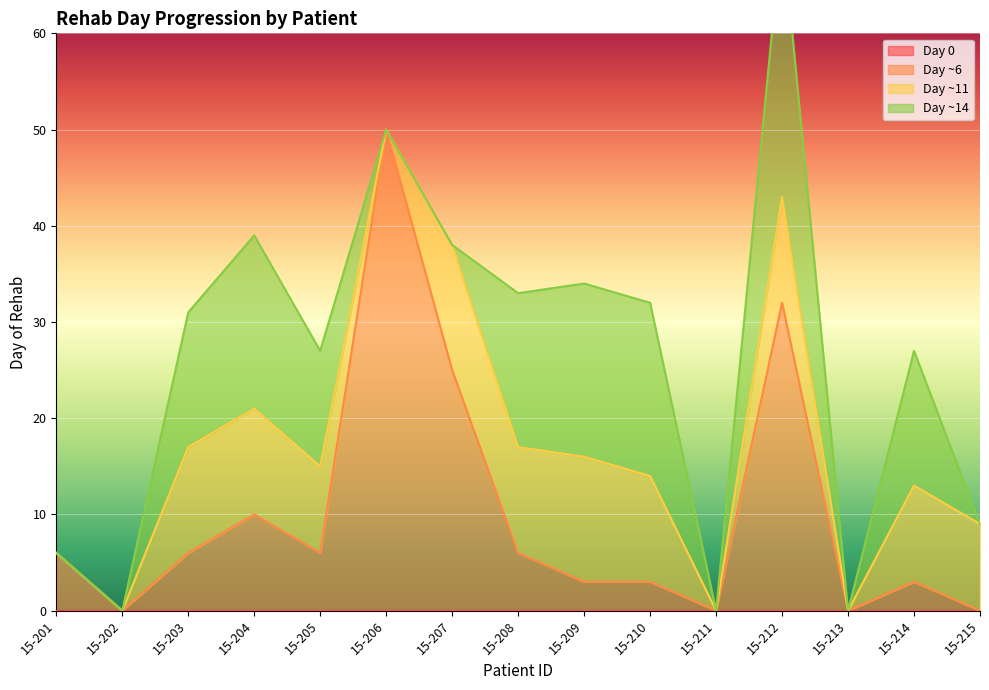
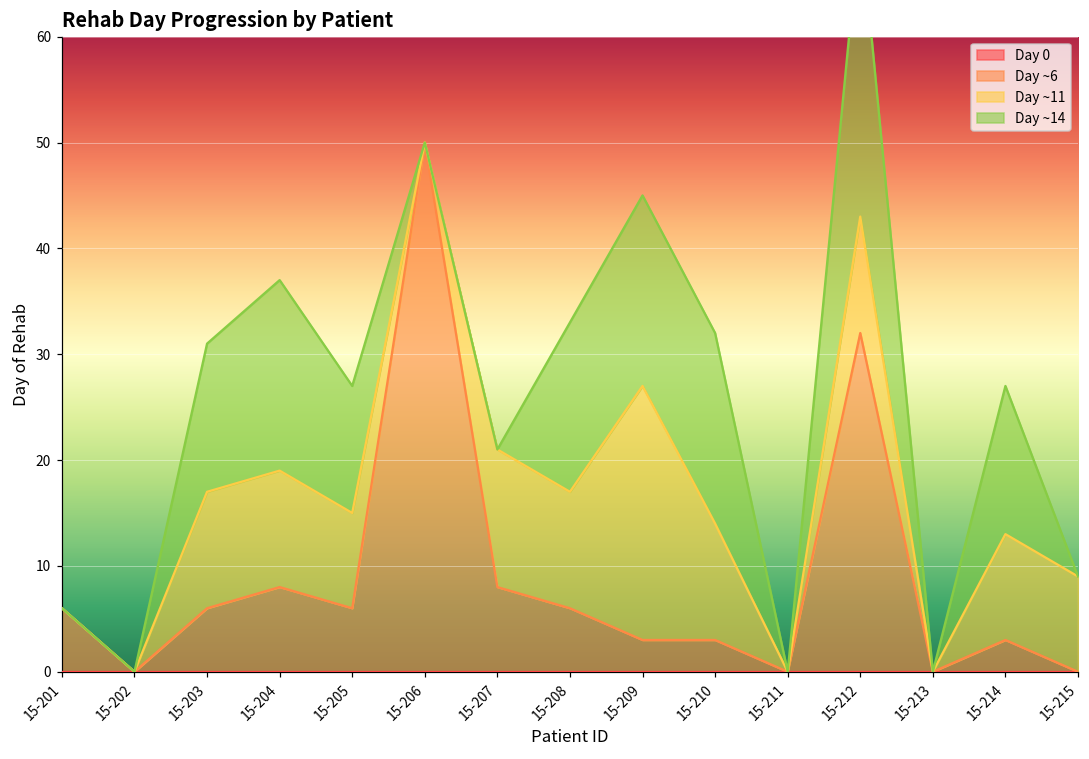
Day ~6, 15-204: 10 -> 8
Day ~6, 15-207: 25 -> 8
Day ~11, 15-209: 13 -> 24
